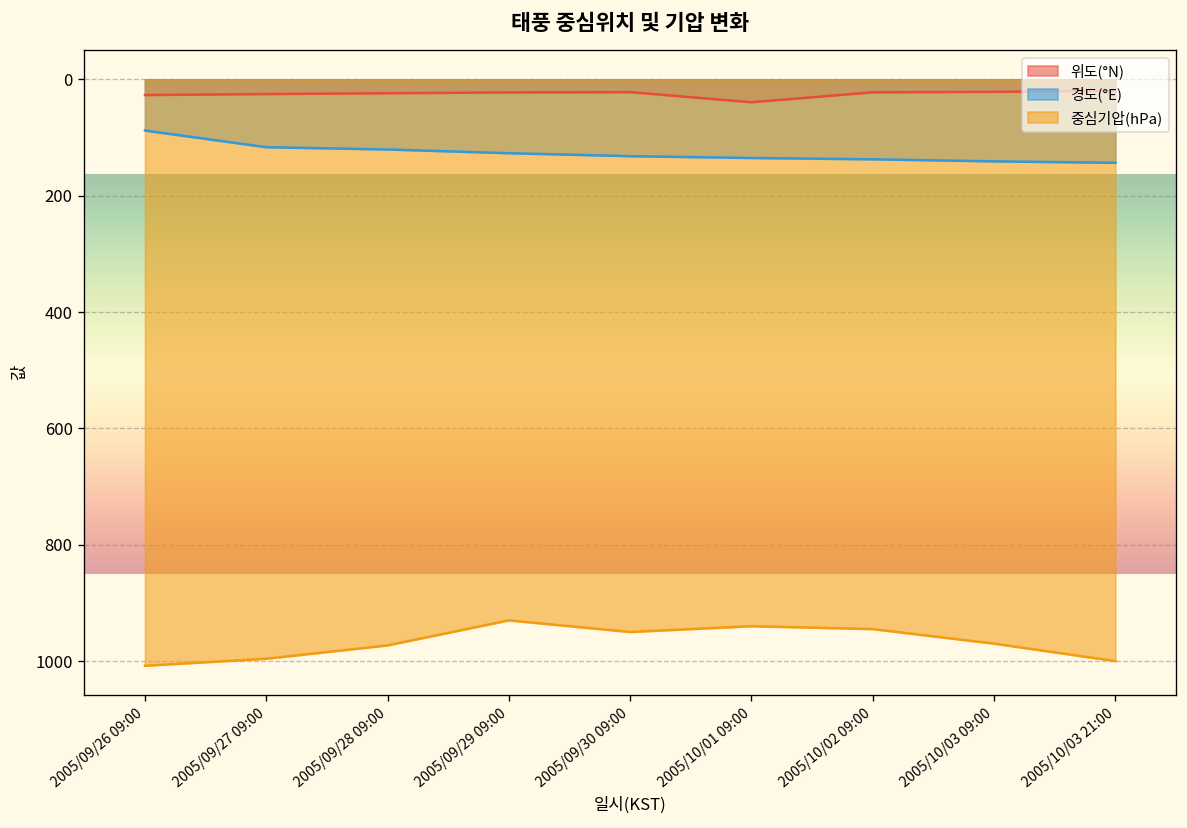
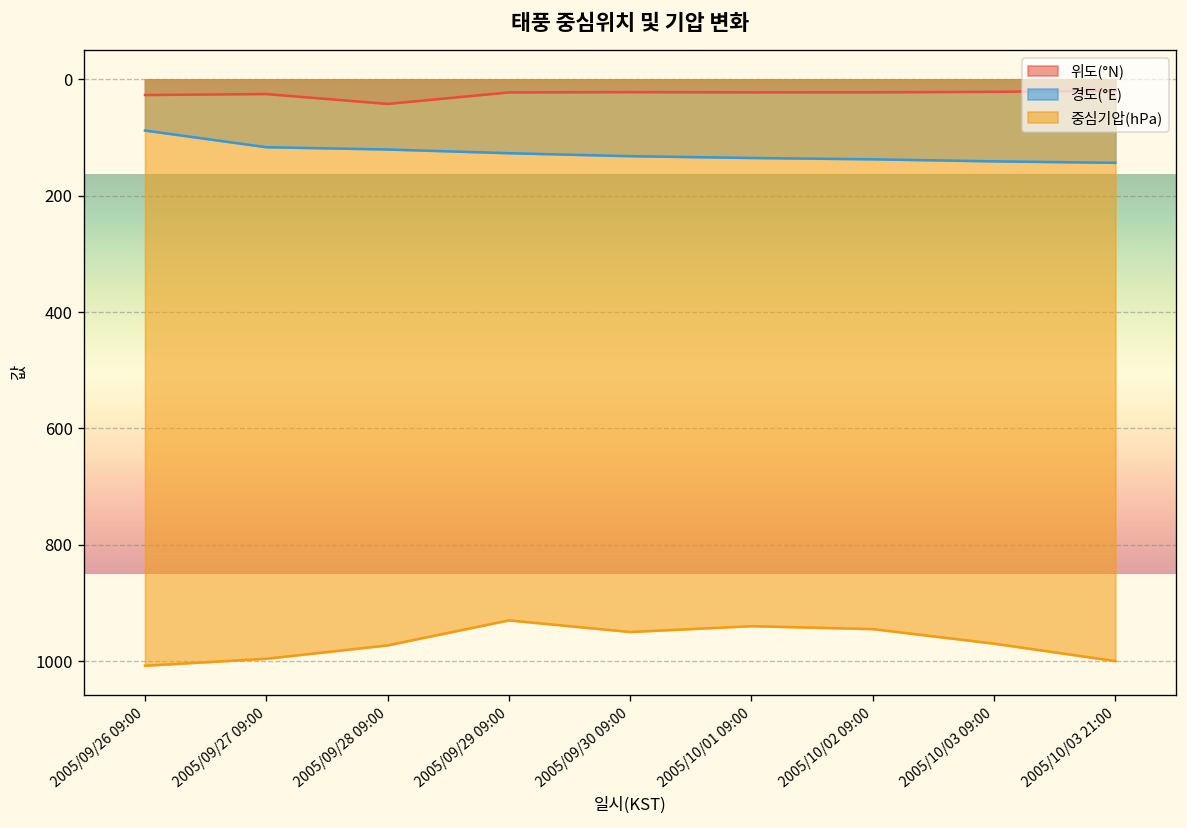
위도(°N), 2005/09/28 09:00: 20 -> 40
위도(°N), 2005/10/01 09:00: 40 -> 20
